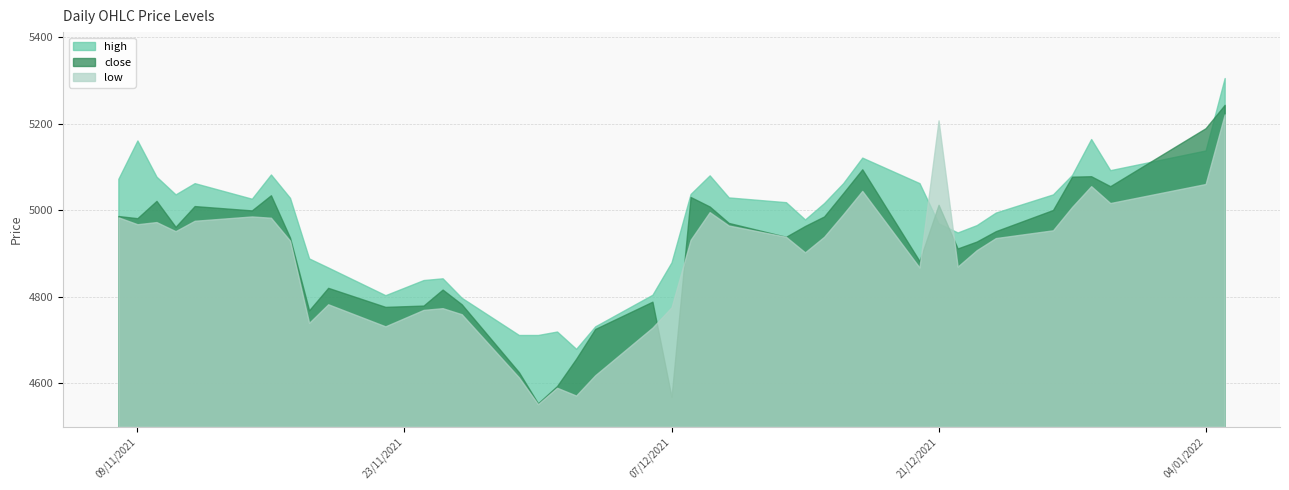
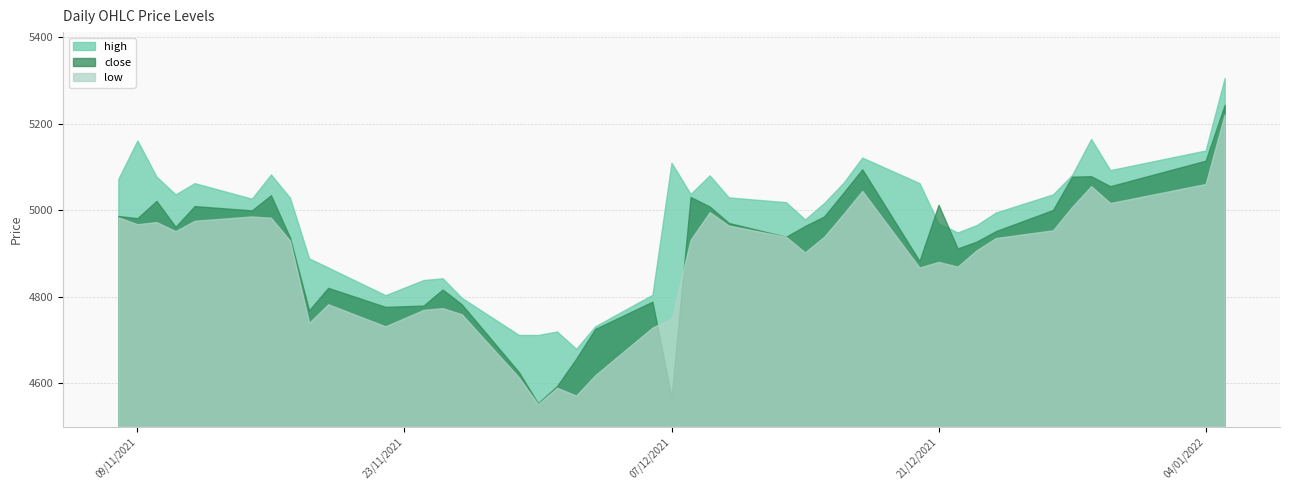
high, 07/12/2021: 4880 -> 5110
low, 07/12/2021: 4780 -> 4750
low, 21/12/2021: 5210 -> 4880
close, 04/01/2022: 5190 -> 5110
